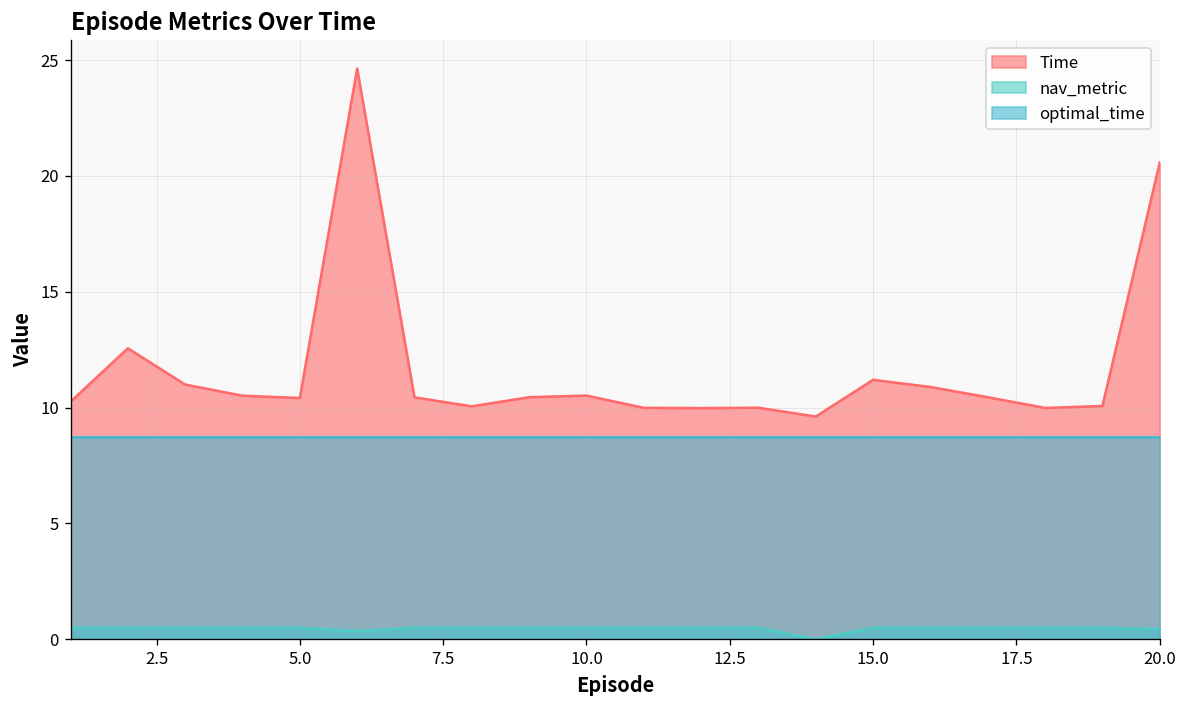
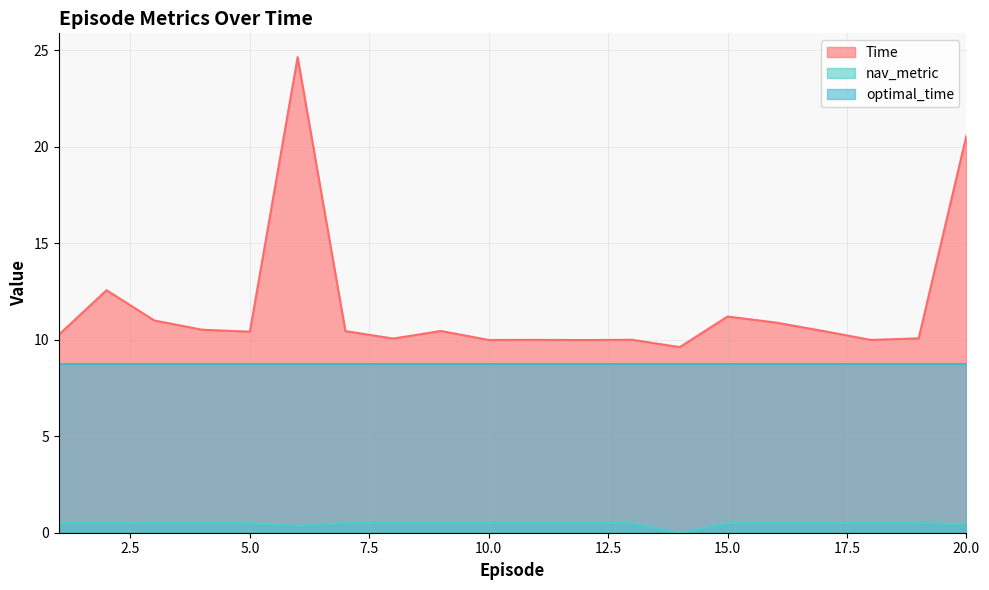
Time, 10.0: 10.5 -> 10.0
